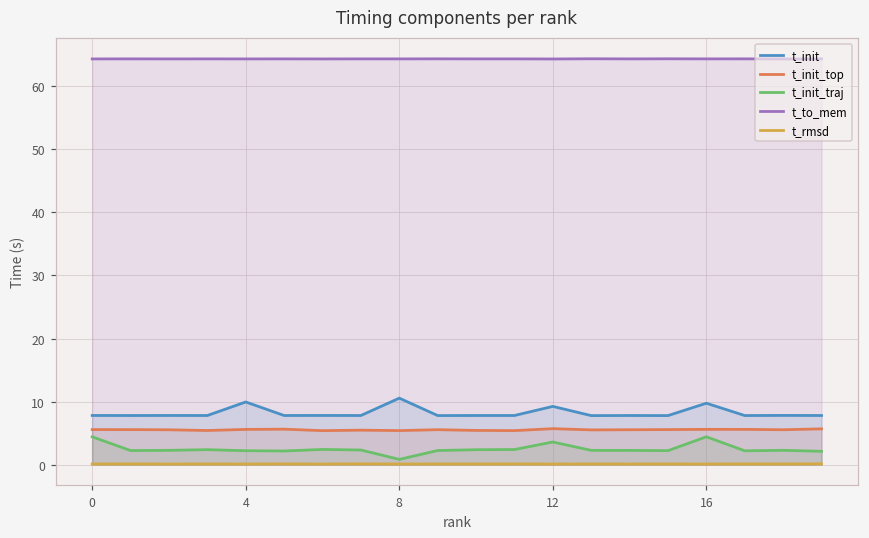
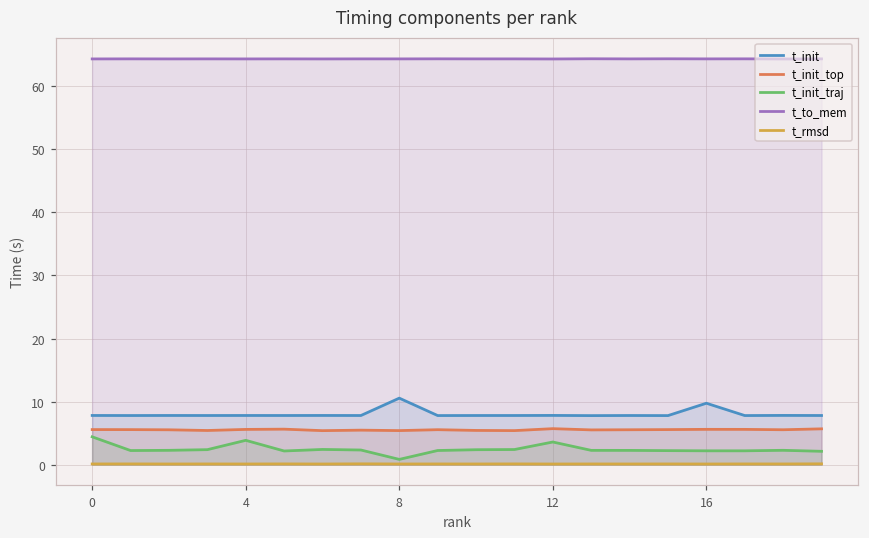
t_init, 4: 10 -> 8
t_init_traj, 4: 2 -> 4
t_init, 12: 9 -> 8
t_init_traj, 16: 4 -> 2
